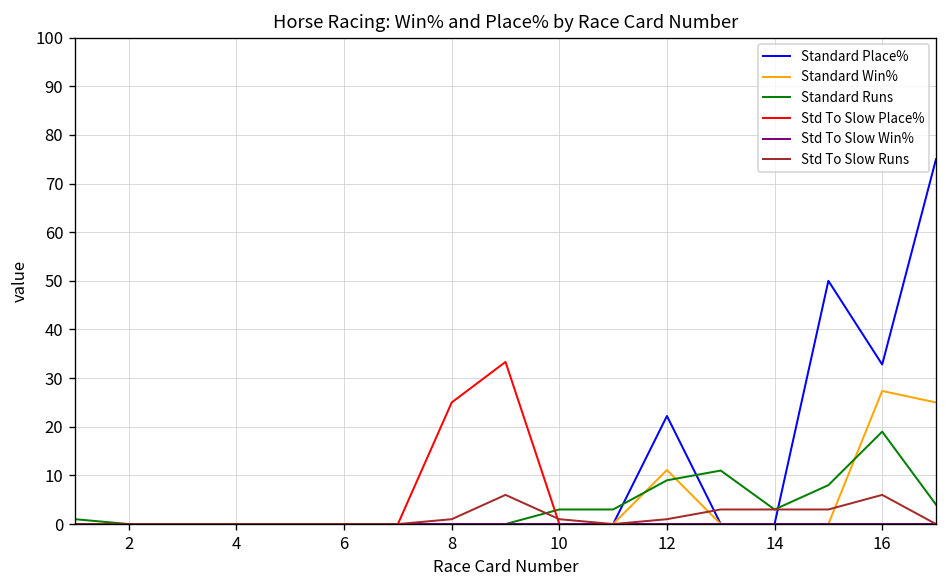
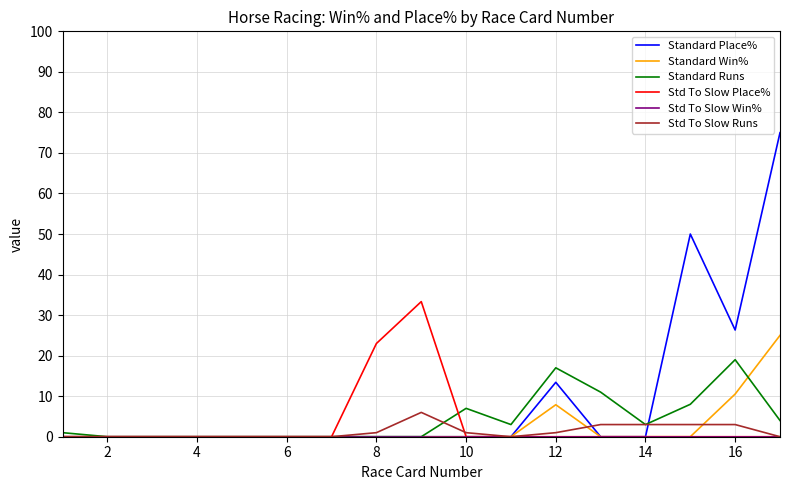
Std To Slow Place%, 8: 25 -> 23
Standard Runs, 10: 3 -> 7
Standard Place%, 12: 22 -> 13
Standard Win%, 12: 11 -> 8
Standard Runs, 12: 9 -> 17
Standard Place%, 16: 33 -> 26
Standard Win%, 16: 27 -> 11
Std To Slow Runs, 16: 6 -> 3
